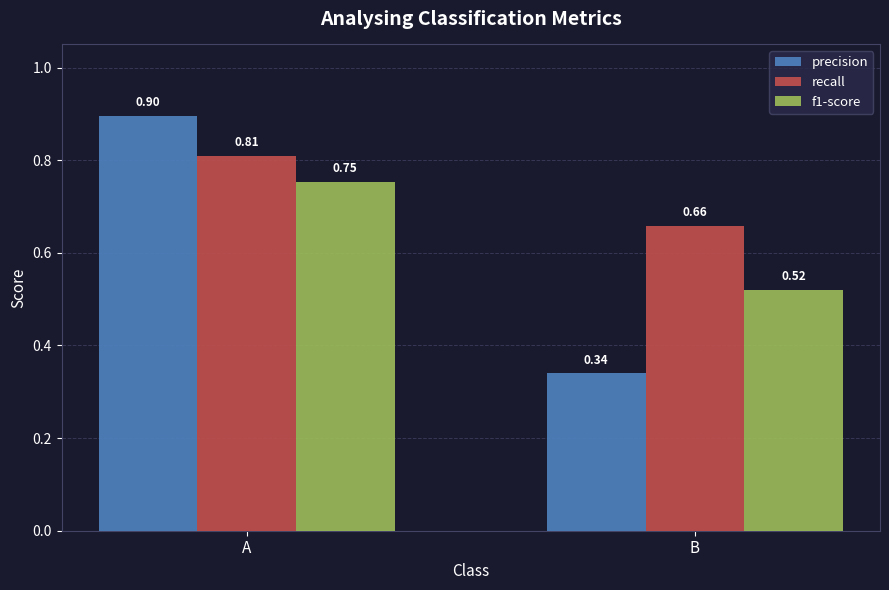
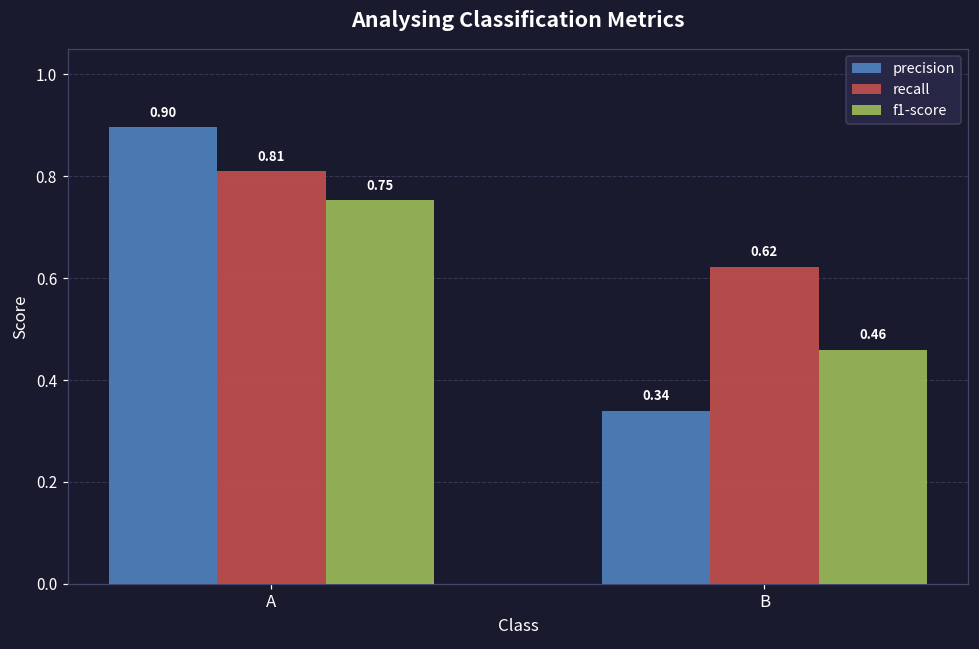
recall, B: 0.66 -> 0.62
f1-score, B: 0.52 -> 0.46
